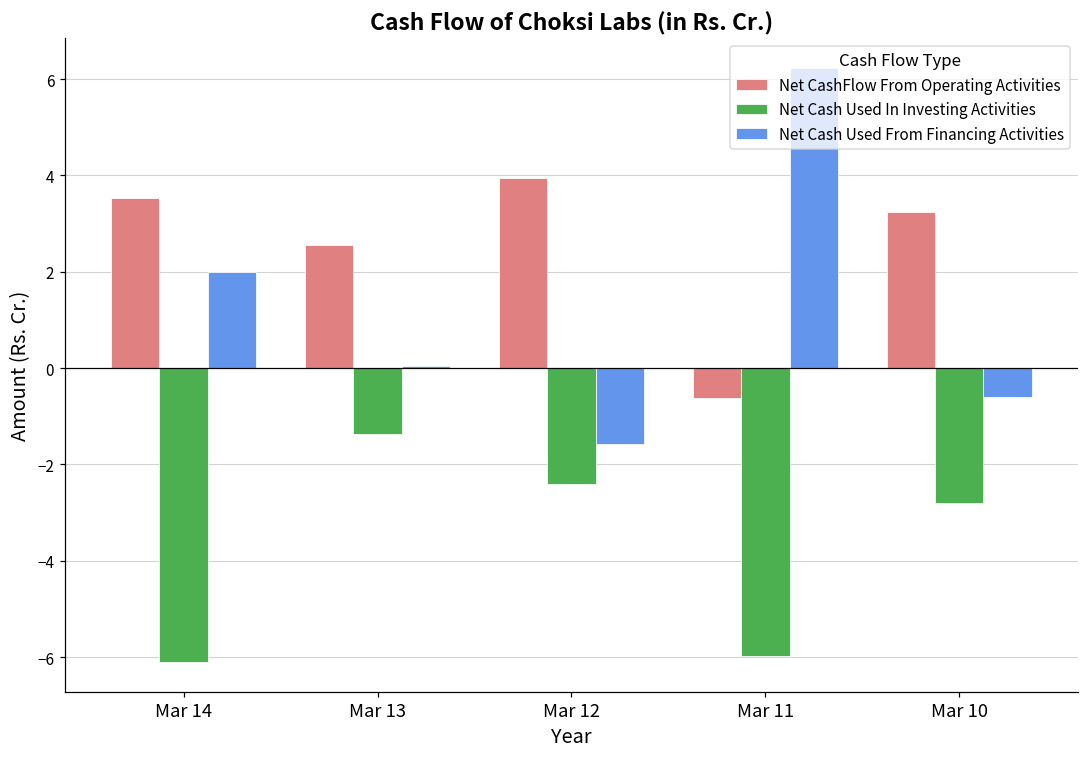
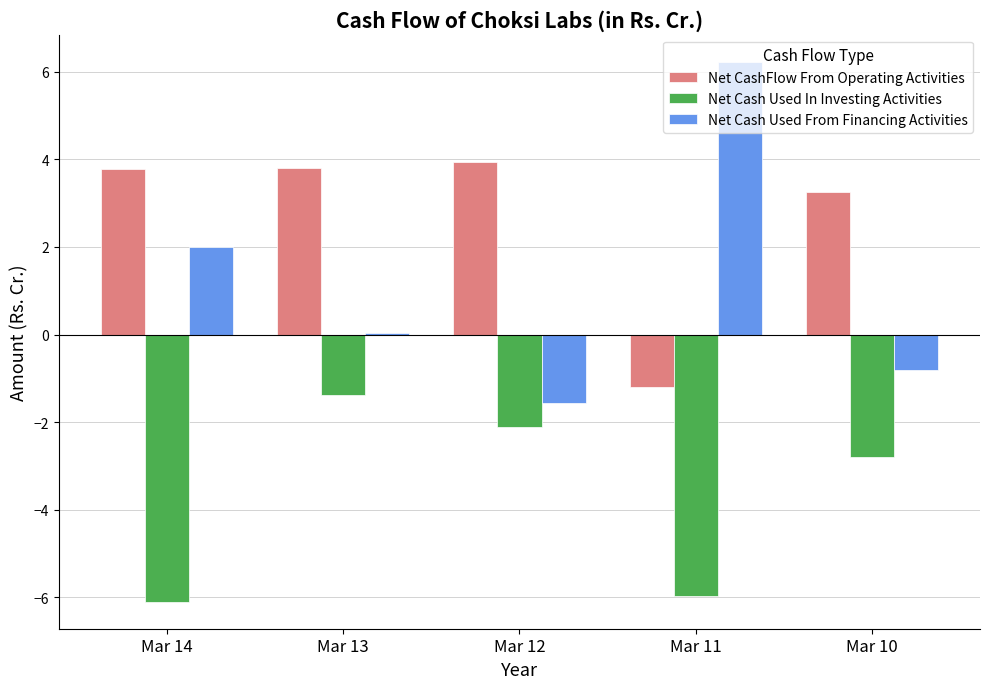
Net CashFlow From Operating Activities, Mar 14: 3.5 -> 3.8
Net CashFlow From Operating Activities, Mar 13: 2.6 -> 3.8
Net Cash Used In Investing Activities, Mar 12: -2.4 -> -2.1
Net CashFlow From Operating Activities, Mar 11: -0.6 -> -1.2
Net Cash Used From Financing Activities, Mar 10: -0.6 -> -0.8
